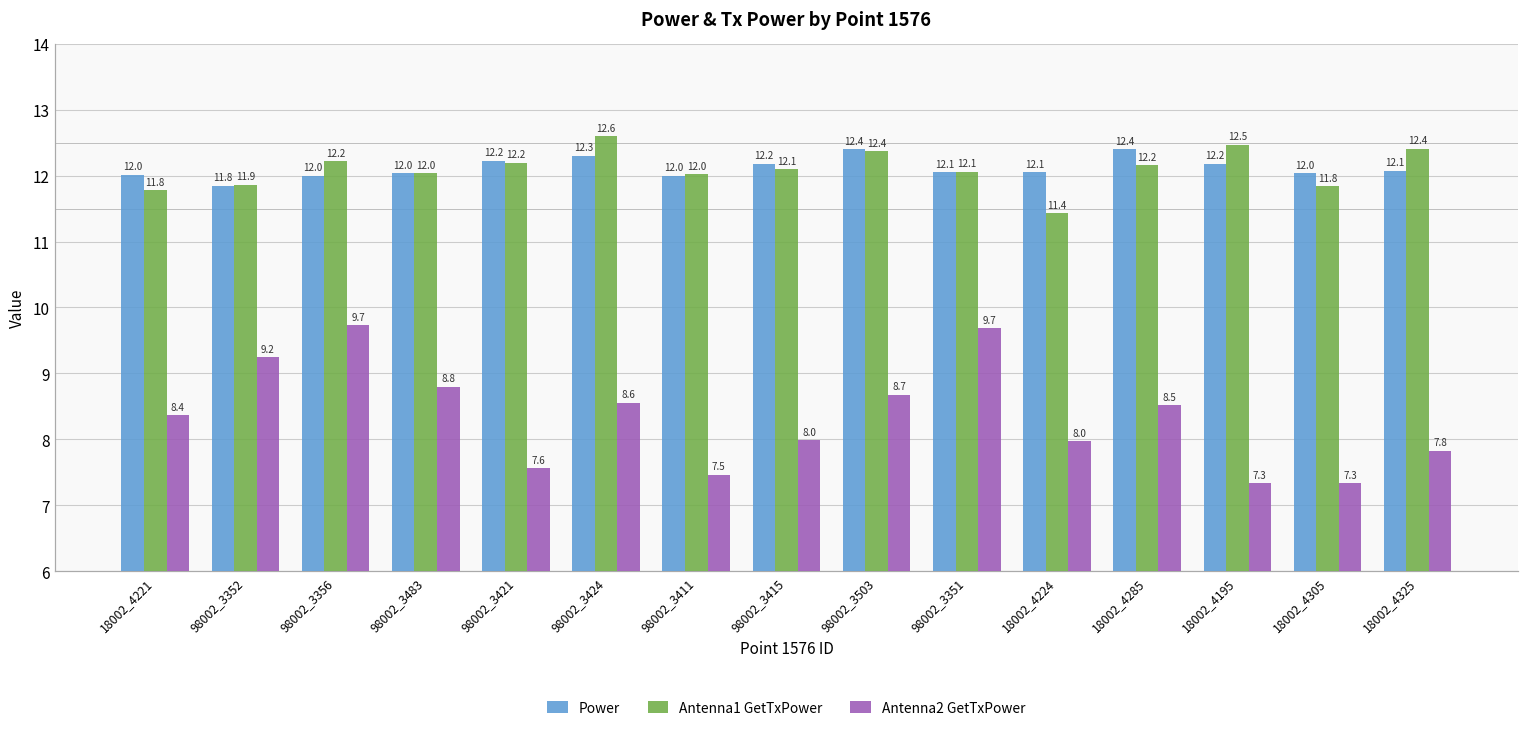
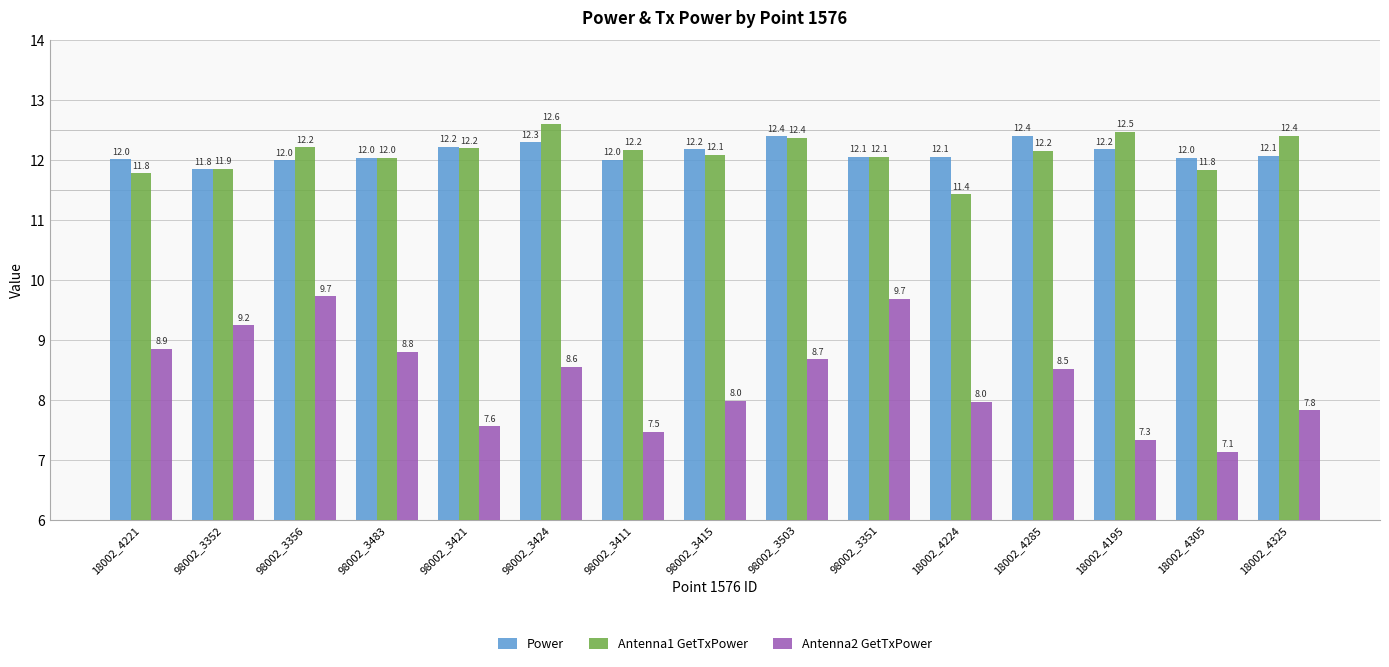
Antenna2 GetTxPower, 18002_4221: 8.4 -> 8.9
Antenna1 GetTxPower, 98002_3411: 12.0 -> 12.2
Antenna2 GetTxPower, 18002_4305: 7.3 -> 7.1
